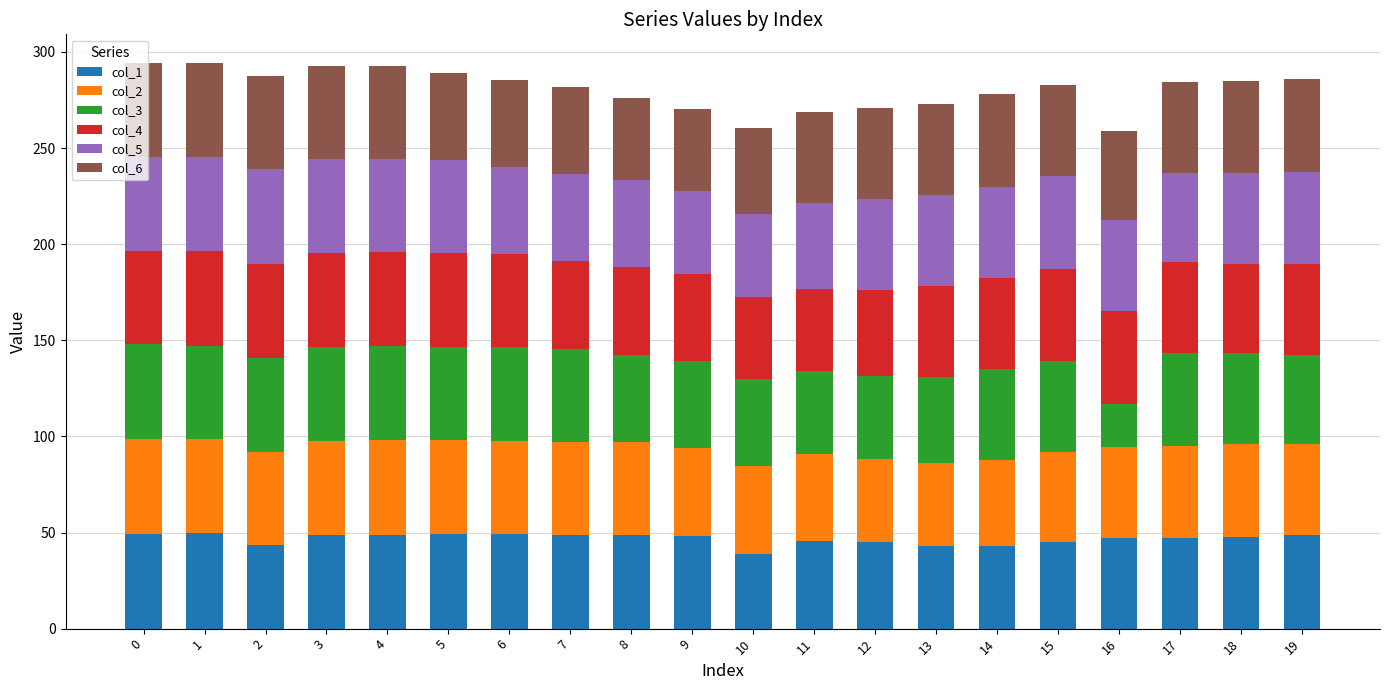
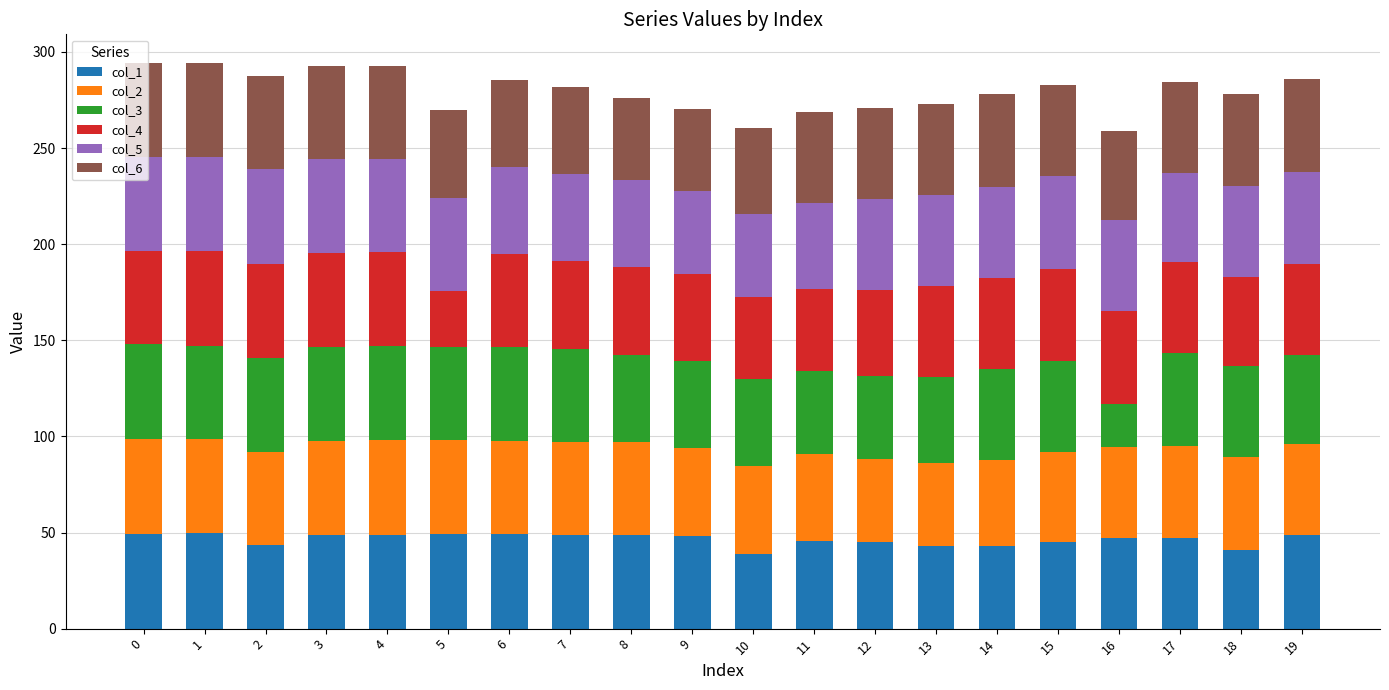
col_4, 5: 49 -> 29
col_1, 18: 47 -> 41
